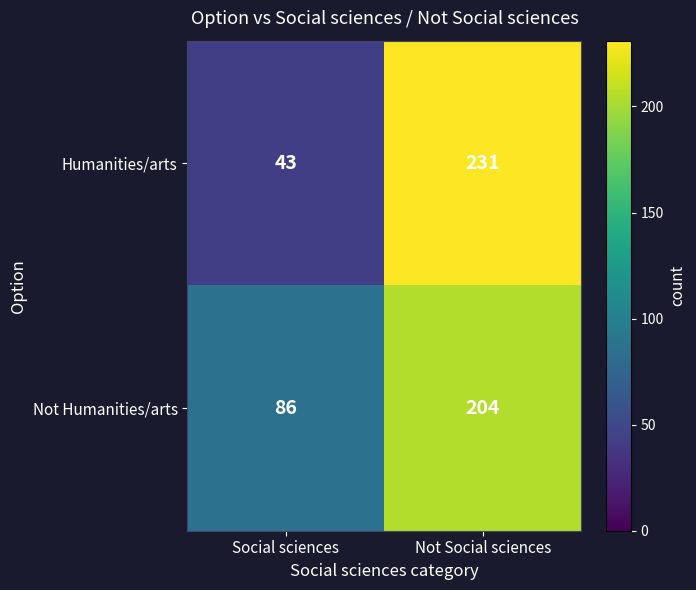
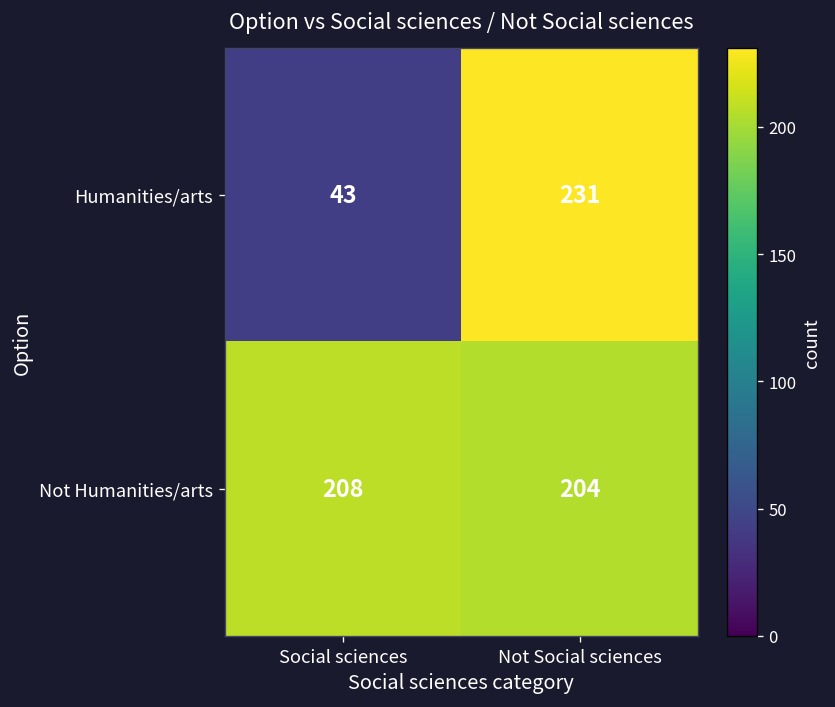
Not Humanities/arts, Social sciences: 86 -> 208
